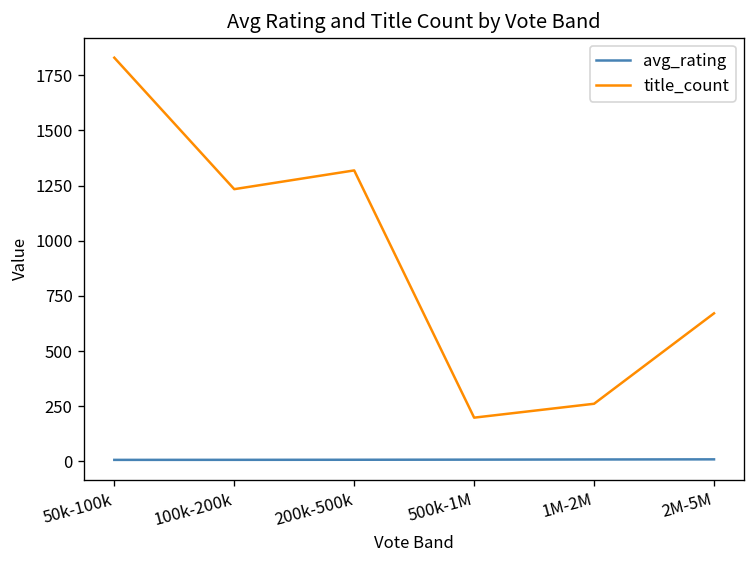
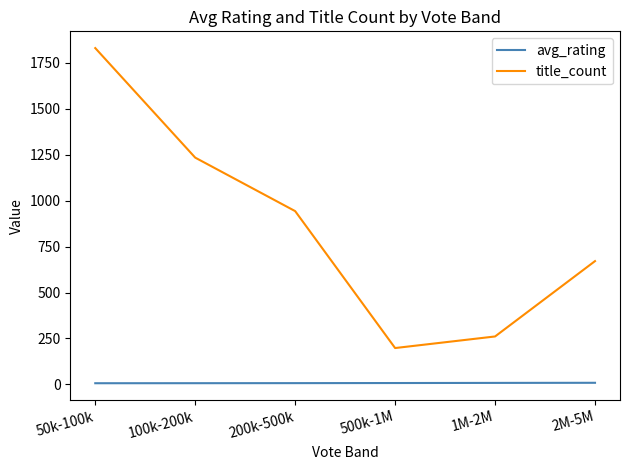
title_count, 200k-500k: 1320 -> 940
